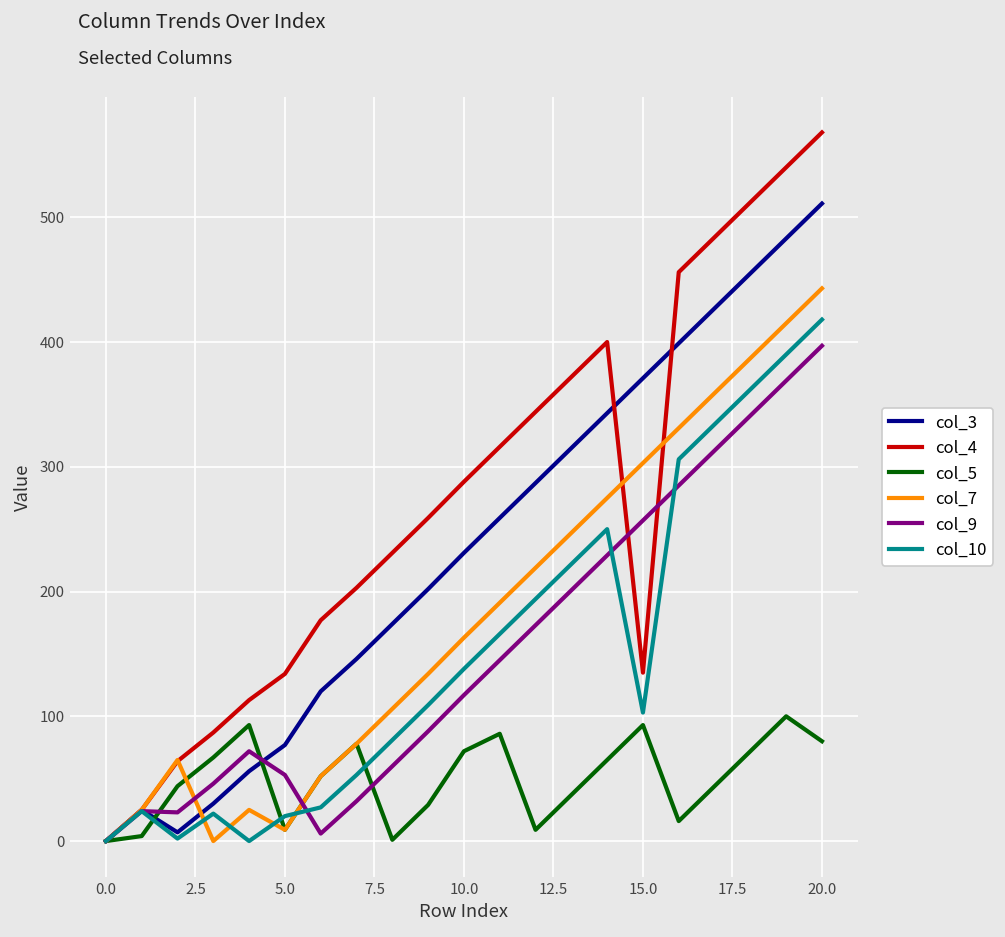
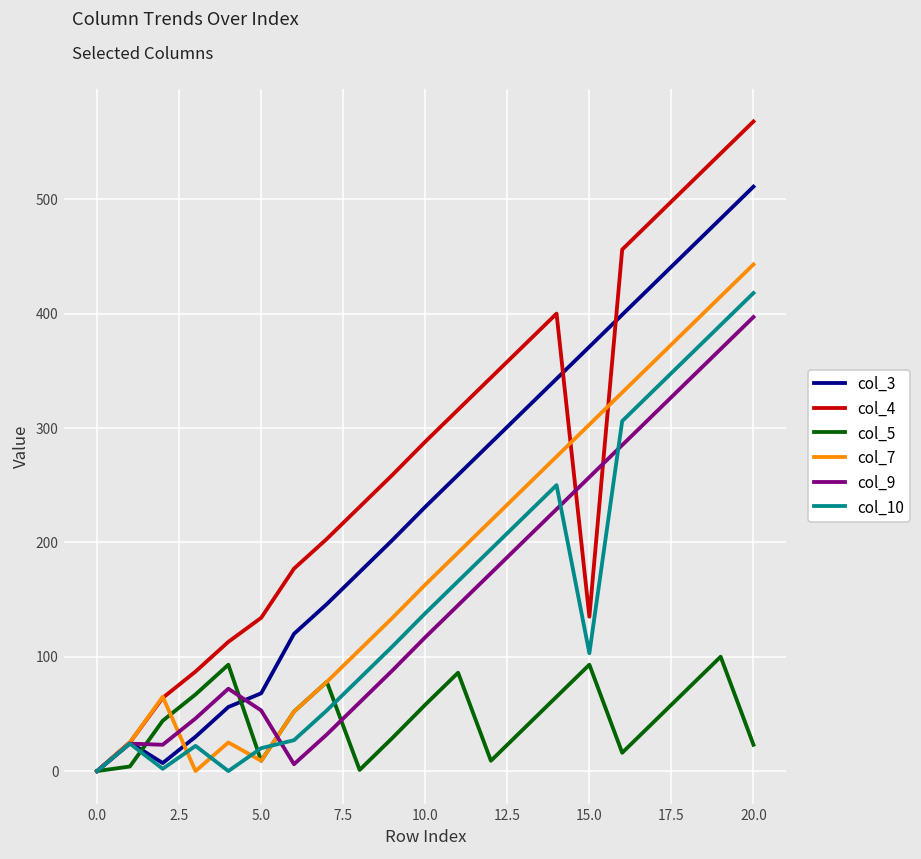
col_3, 5.0: 77 -> 68
col_5, 10.0: 72 -> 58
col_5, 20.0: 80 -> 23
